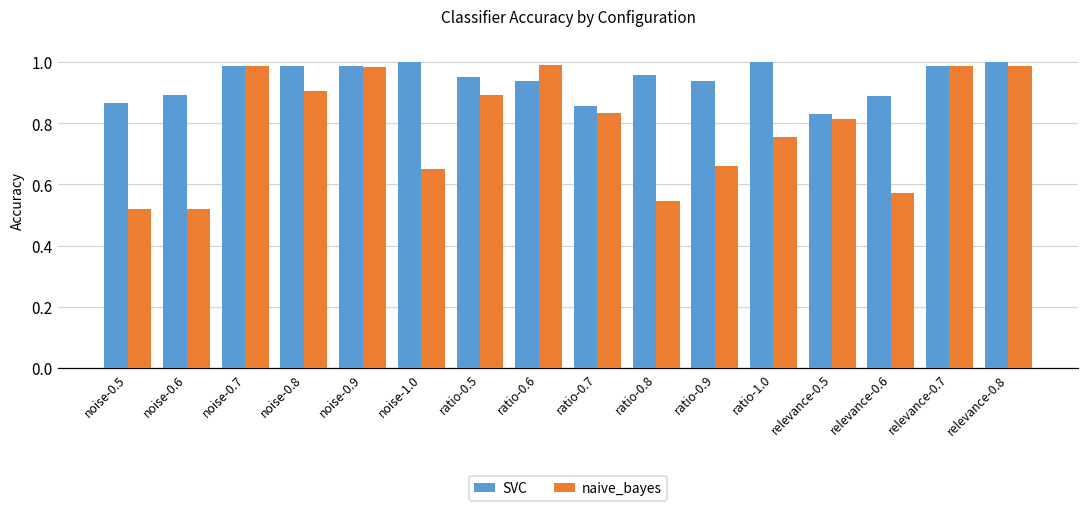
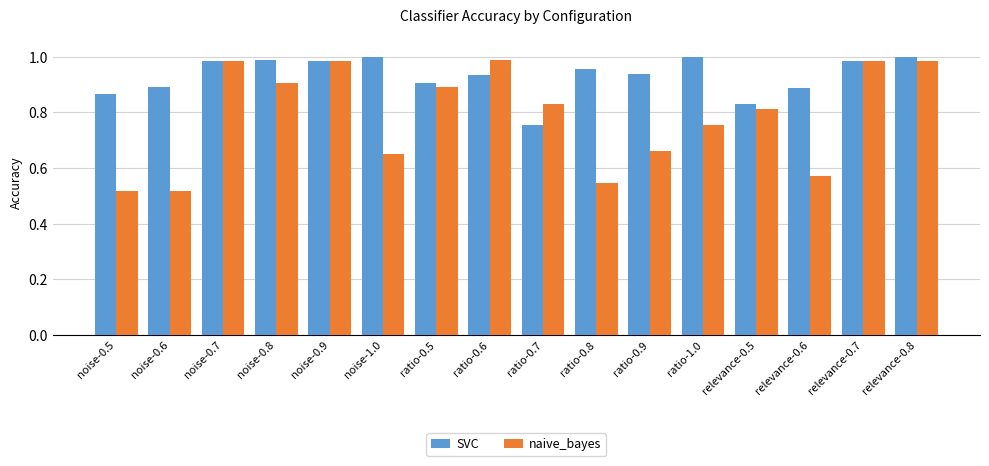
SVC, ratio-0.5: 0.95 -> 0.91
SVC, ratio-0.7: 0.86 -> 0.75
